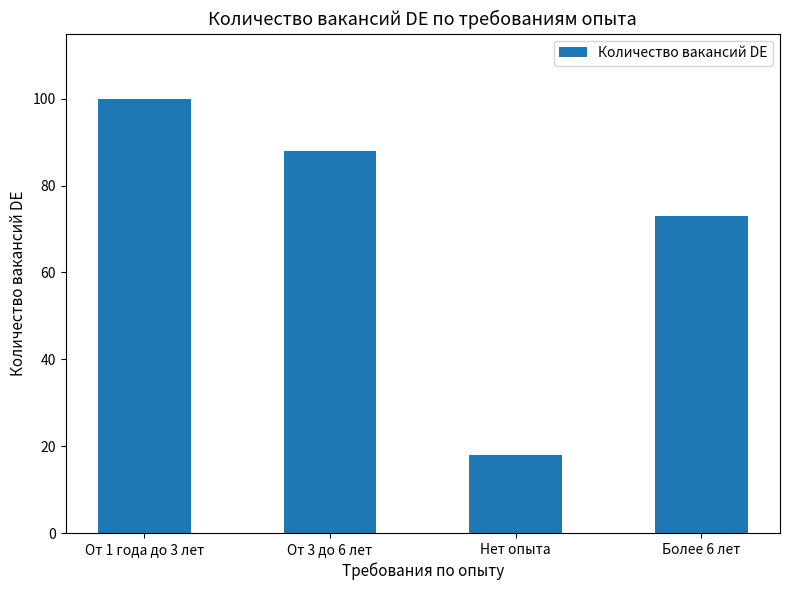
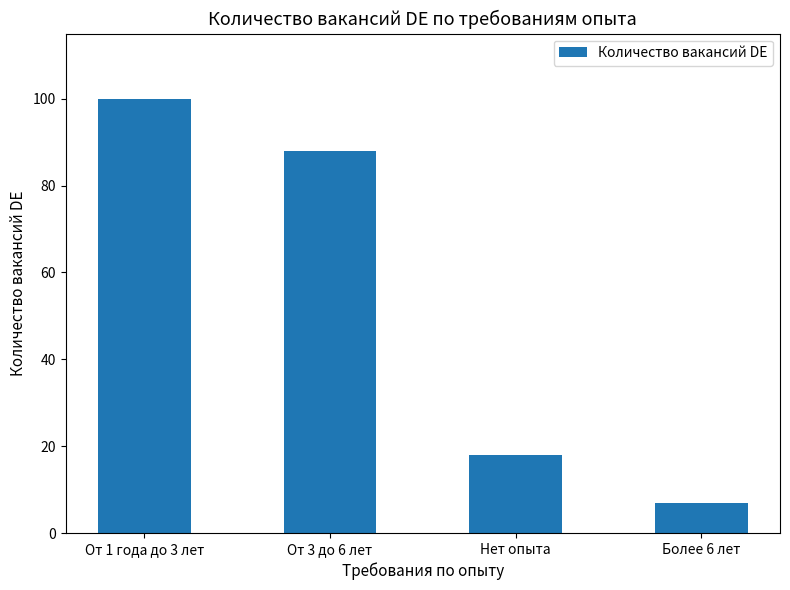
Более 6 лет: 73 -> 7
